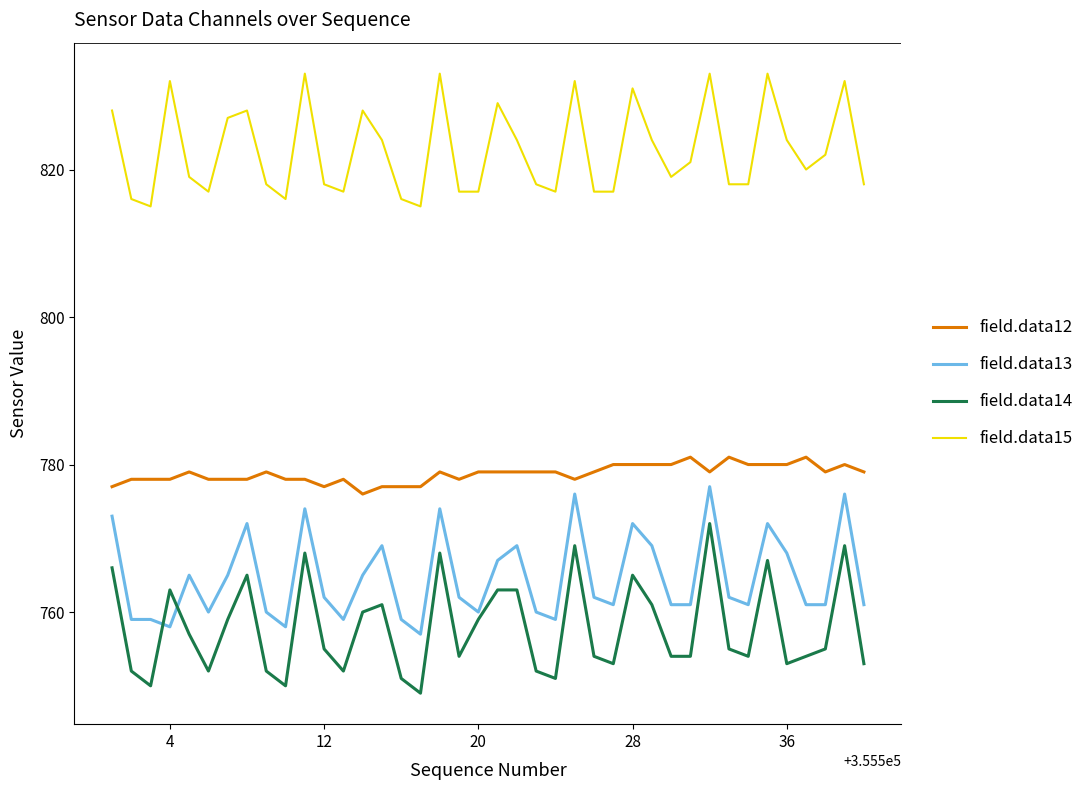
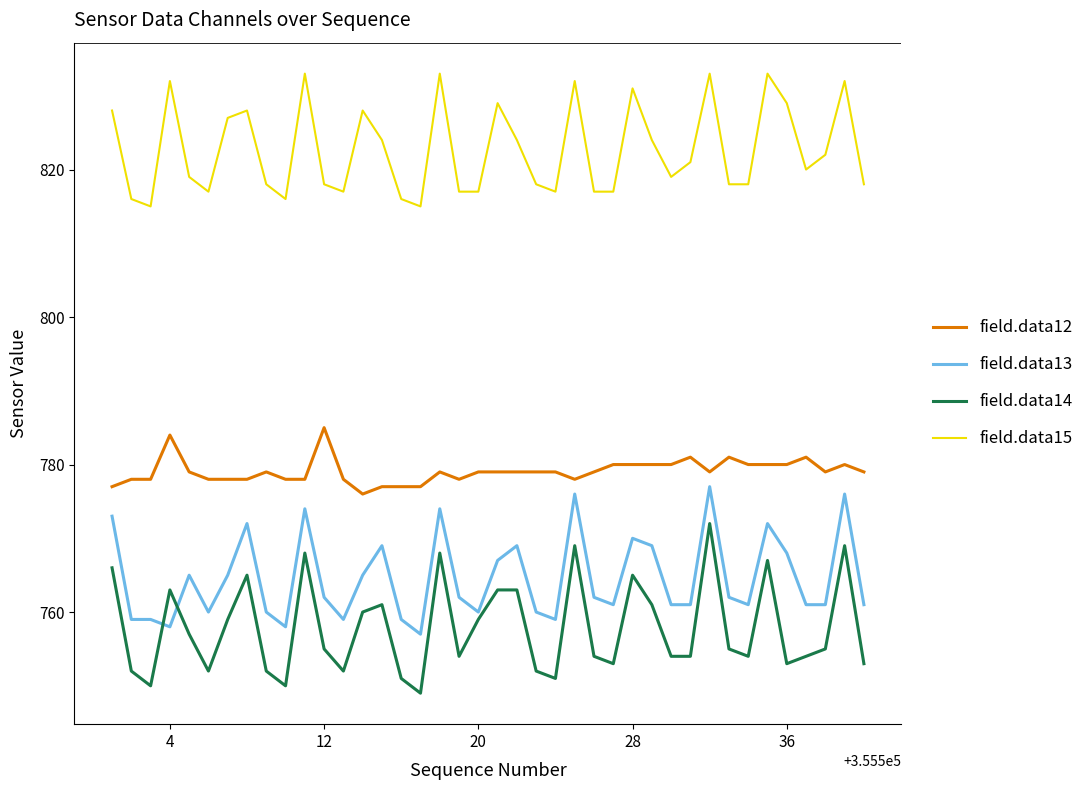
field.data12, 4: 778 -> 784
field.data12, 12: 777 -> 785
field.data13, 28: 772 -> 770
field.data15, 36: 824 -> 829
